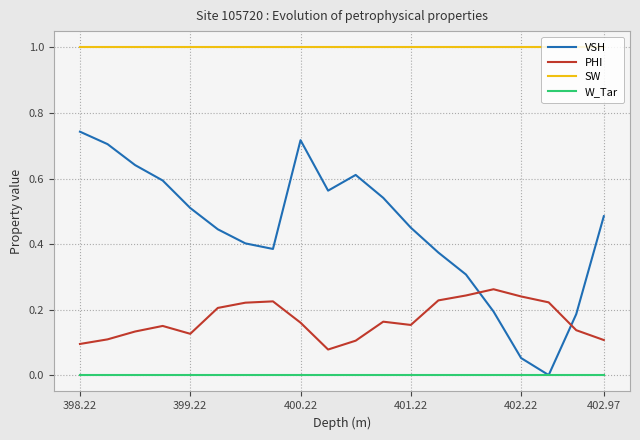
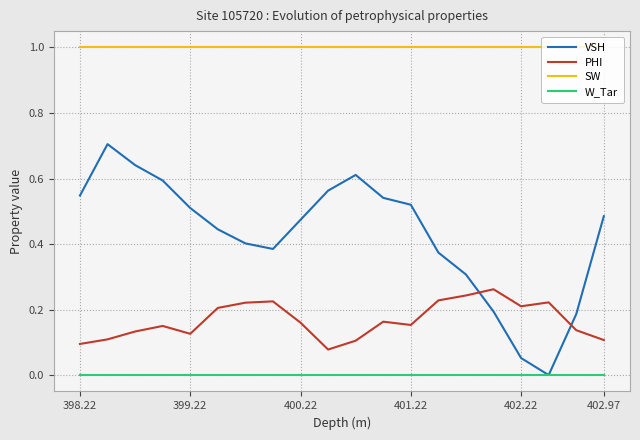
VSH, 398.22: 0.74 -> 0.55
VSH, 400.22: 0.72 -> 0.47
VSH, 401.22: 0.45 -> 0.52
PHI, 402.22: 0.24 -> 0.21
